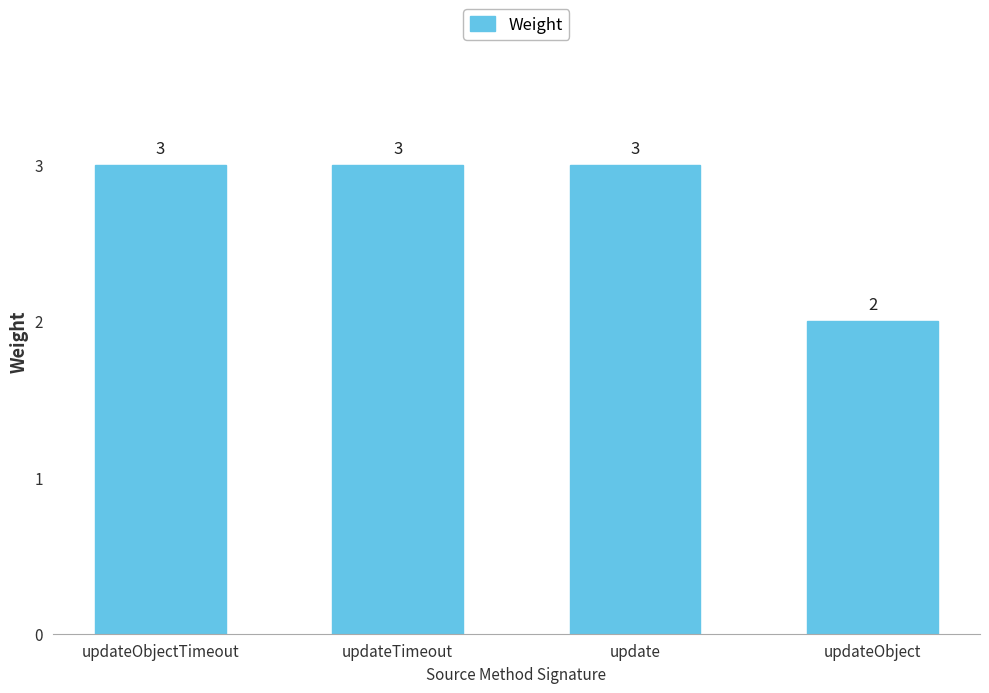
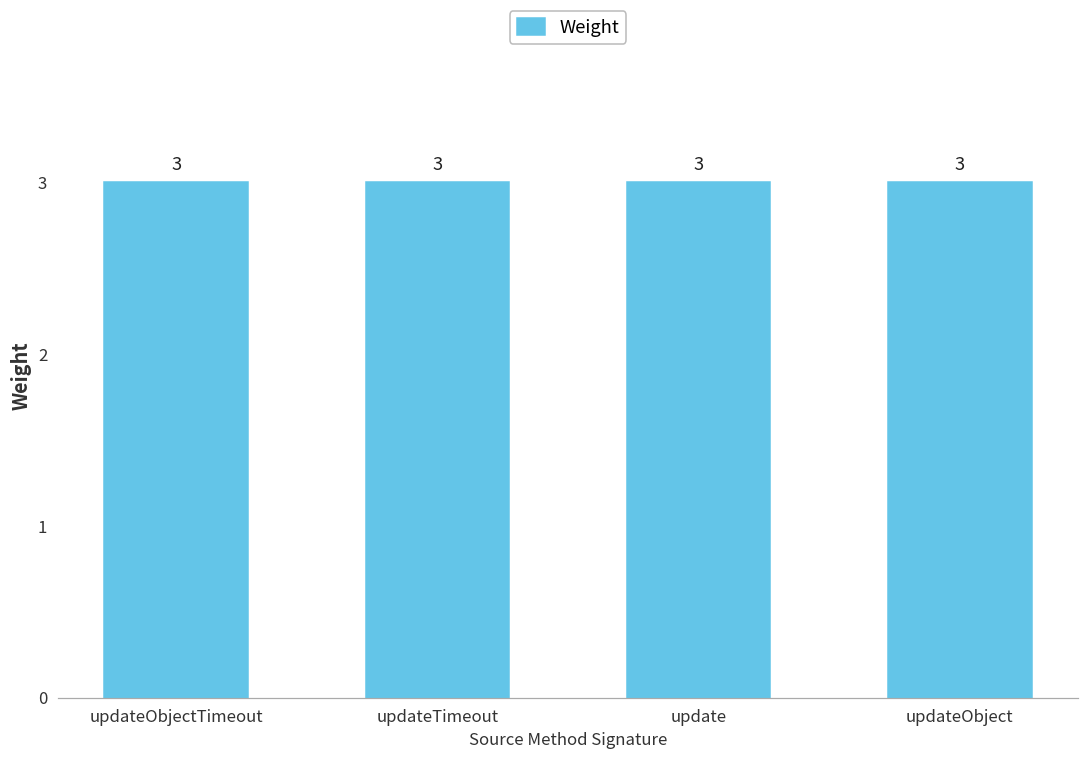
updateObject: 2 -> 3
